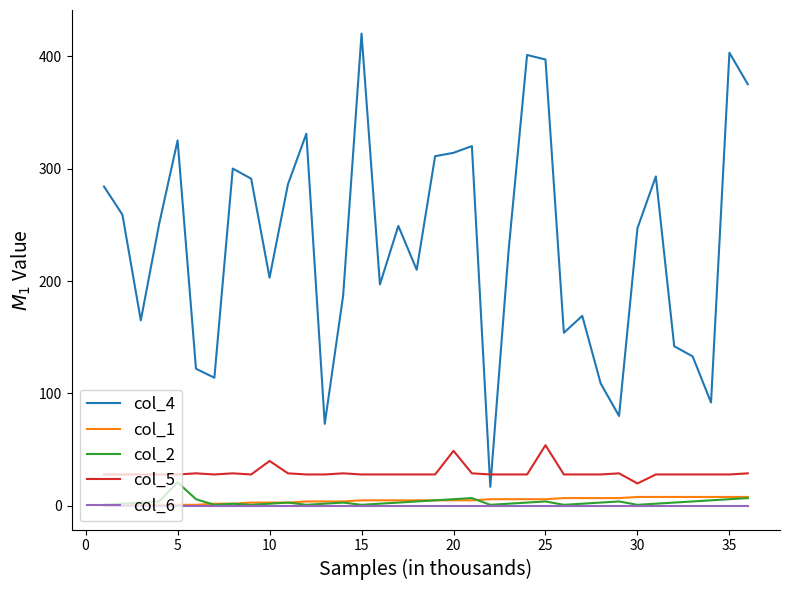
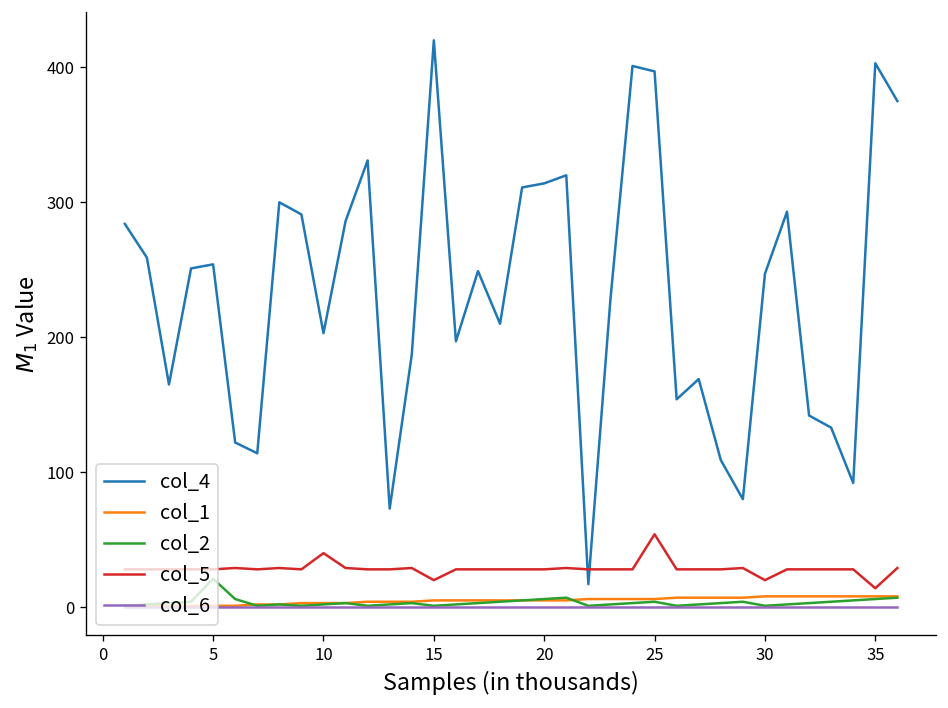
col_4, 5: 325 -> 254
col_5, 15: 28 -> 20
col_5, 20: 49 -> 28
col_5, 35: 28 -> 14
